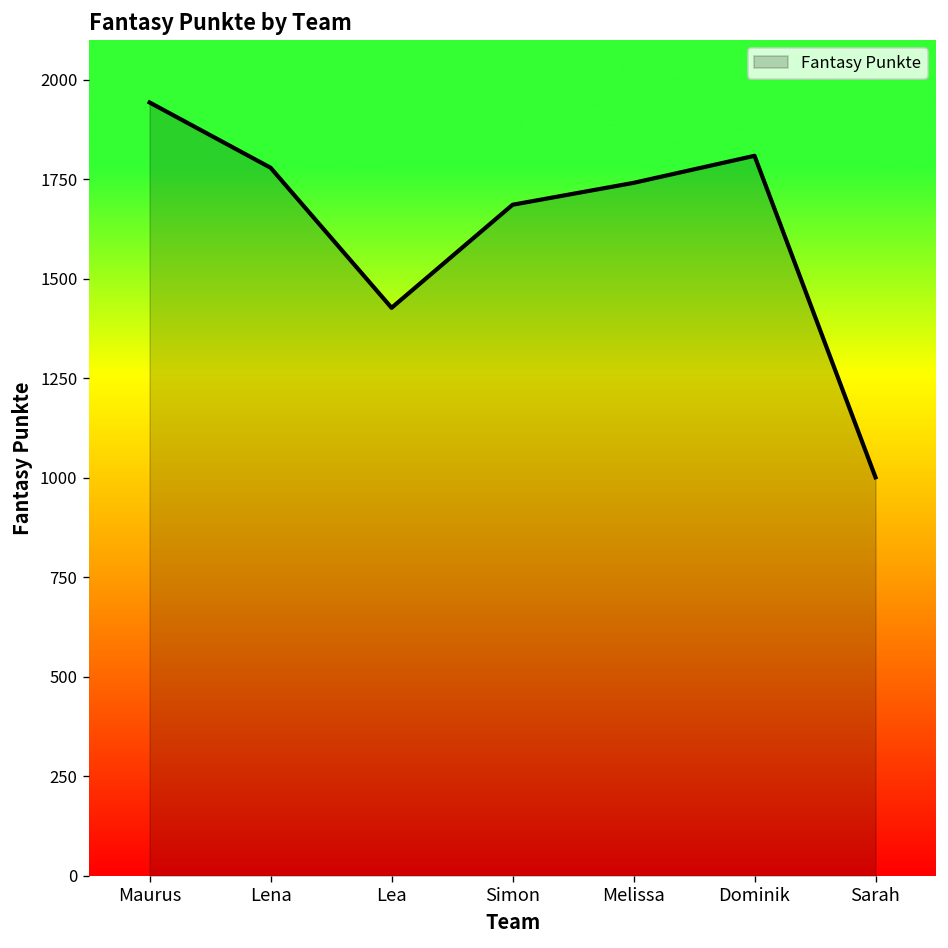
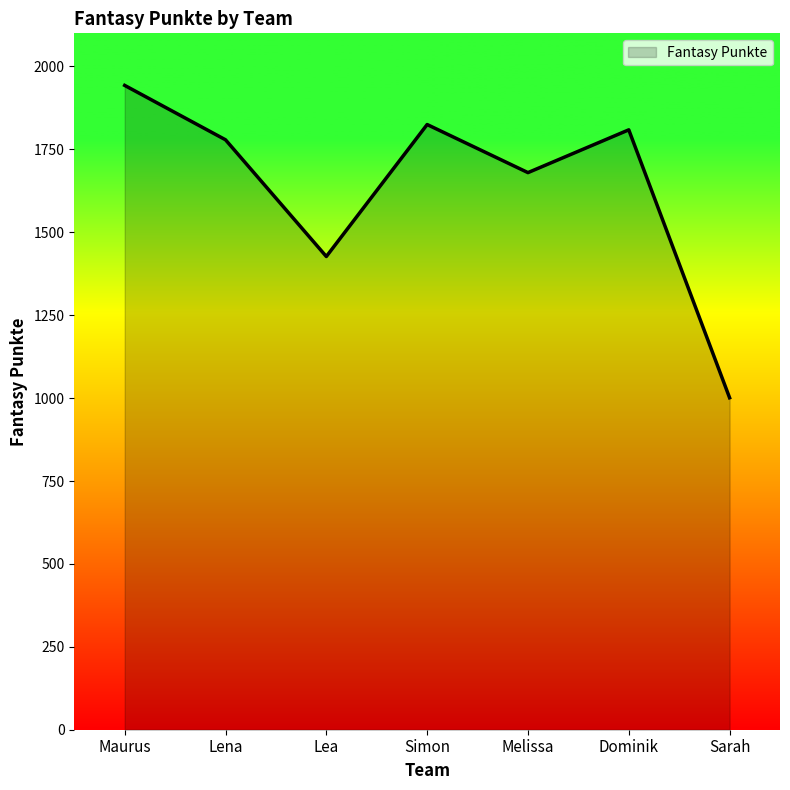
Simon: 1690 -> 1830
Melissa: 1740 -> 1680
